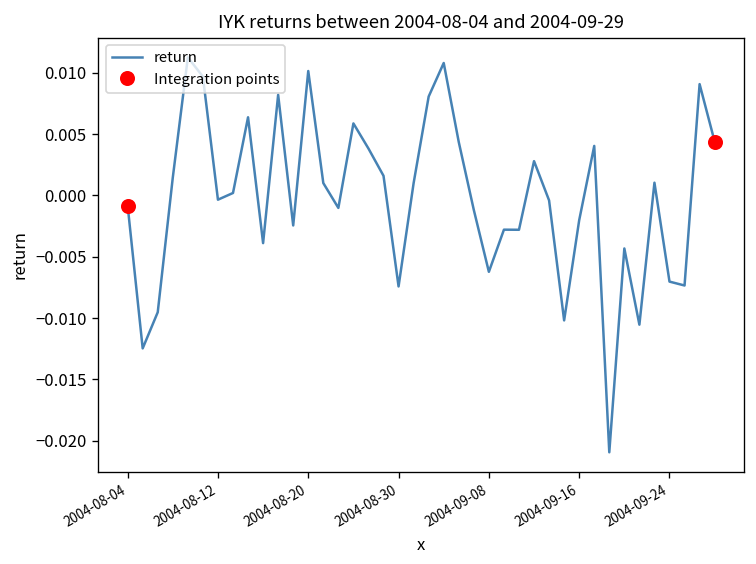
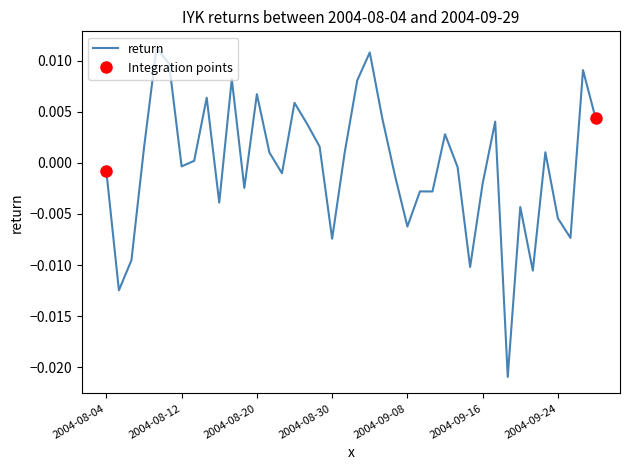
return, 2004-08-20: 0.0102 -> 0.0067
return, 2004-09-24: -0.0070 -> -0.0054
